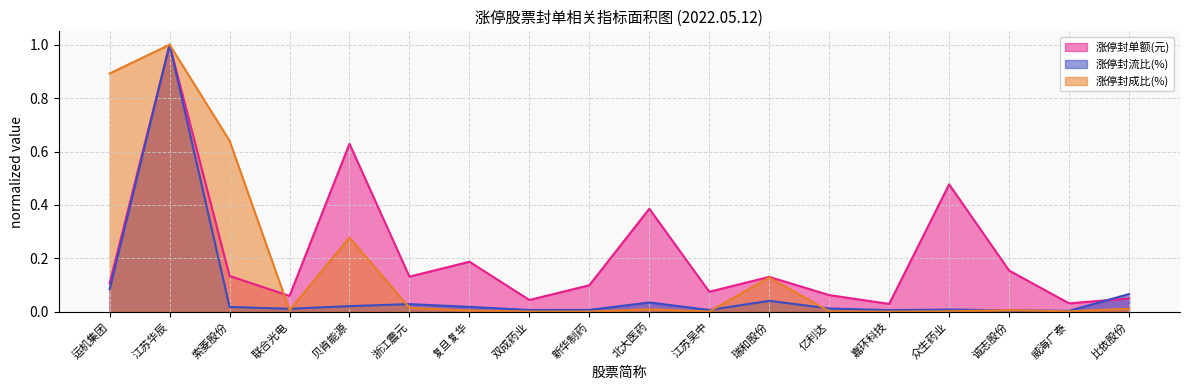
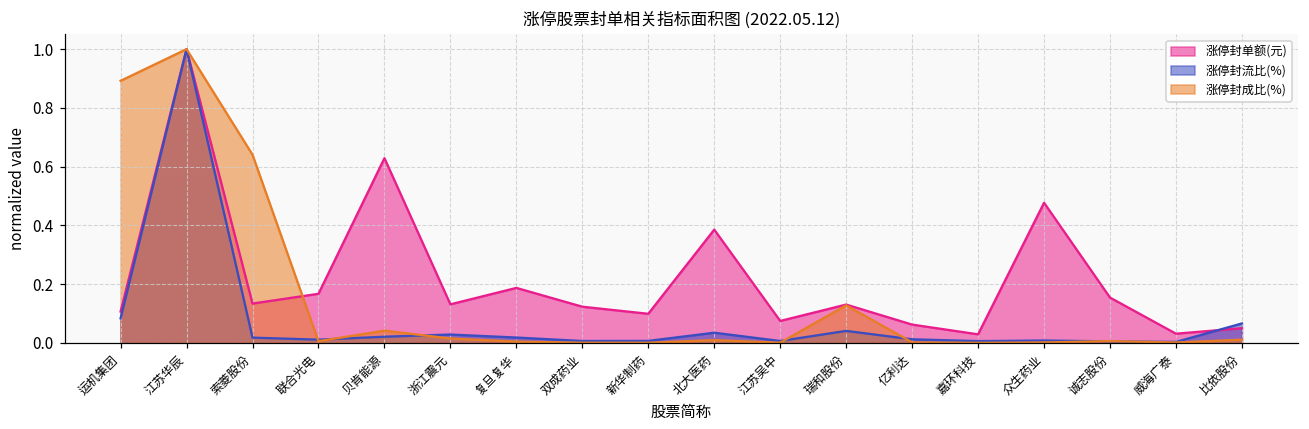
涨停封单额(元), 联合光电: 0.06 -> 0.17
涨停封成比(%), 贝肯能源: 0.28 -> 0.04
涨停封单额(元), 双成药业: 0.04 -> 0.12
